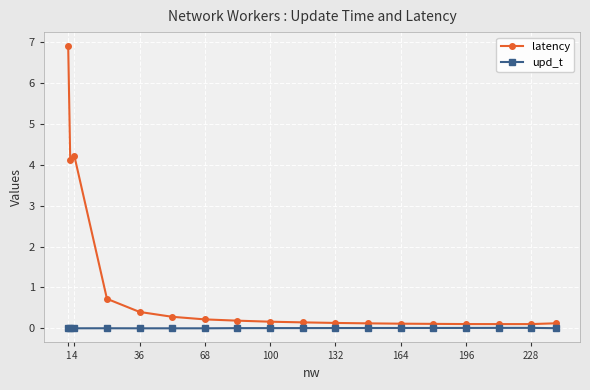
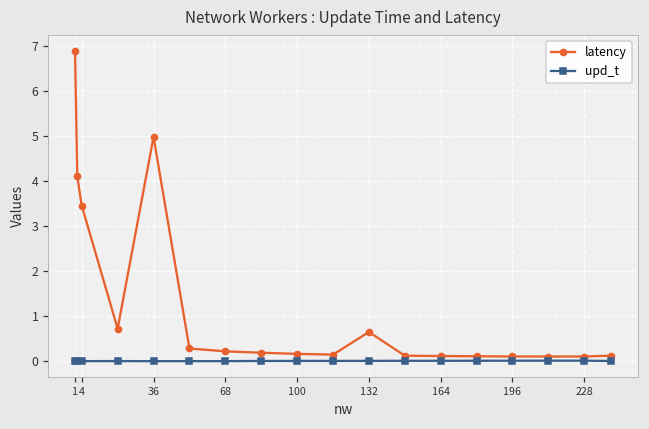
latency, 4: 4.2 -> 3.5
latency, 36: 0.4 -> 5.0
latency, 132: 0.1 -> 0.6
